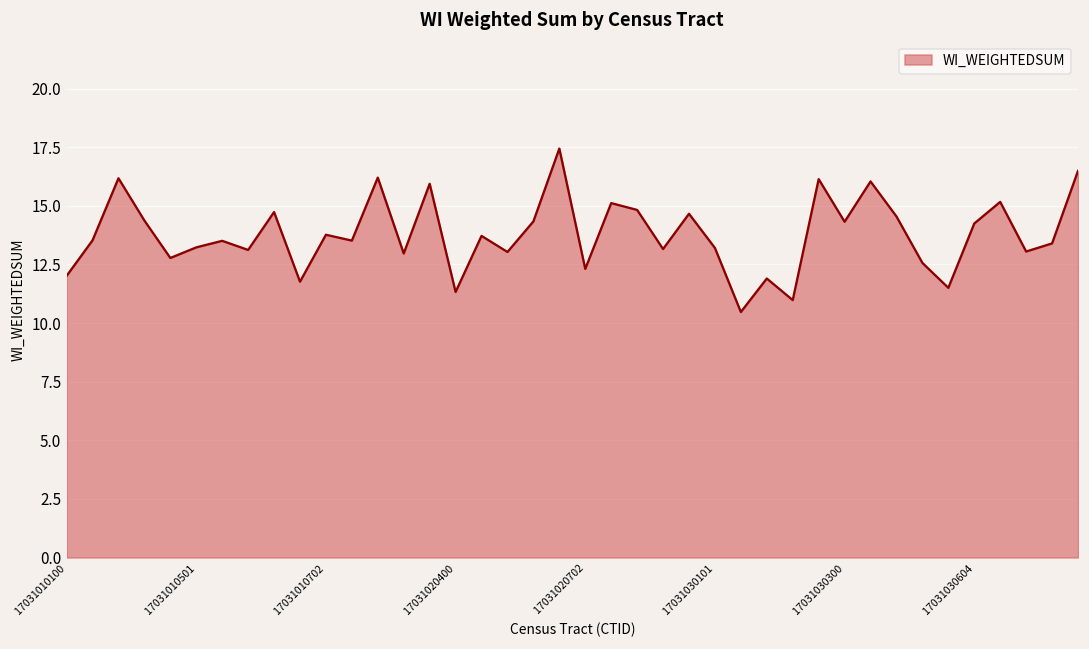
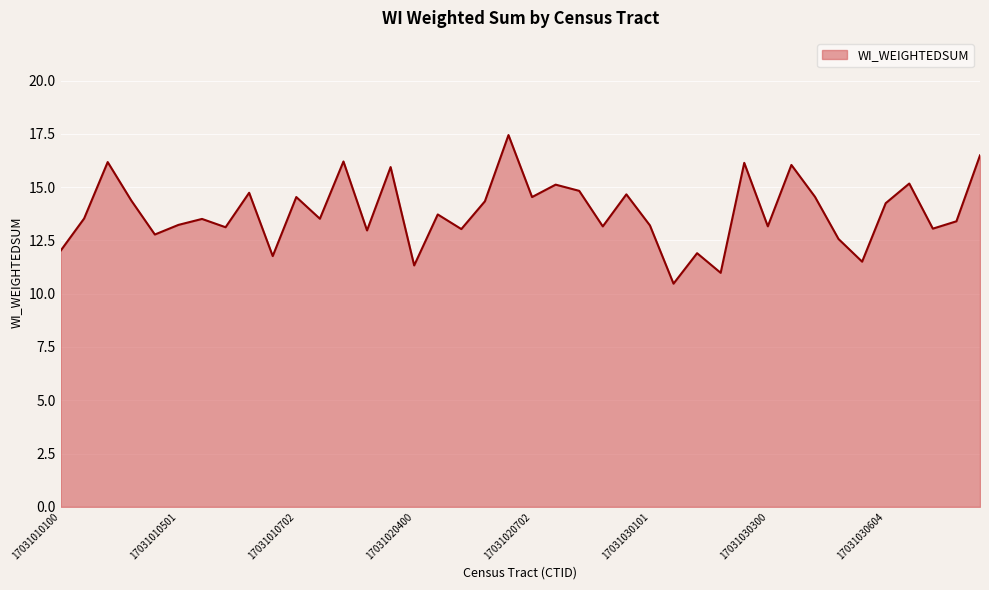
17031010702: 13.8 -> 14.5
17031020702: 12.3 -> 14.5
17031030300: 14.3 -> 13.2
